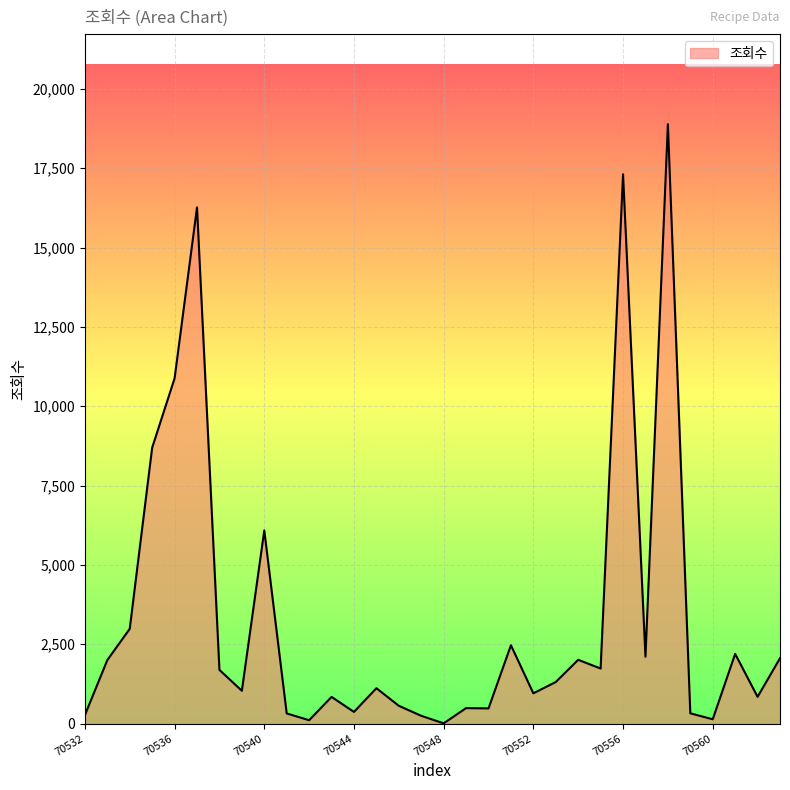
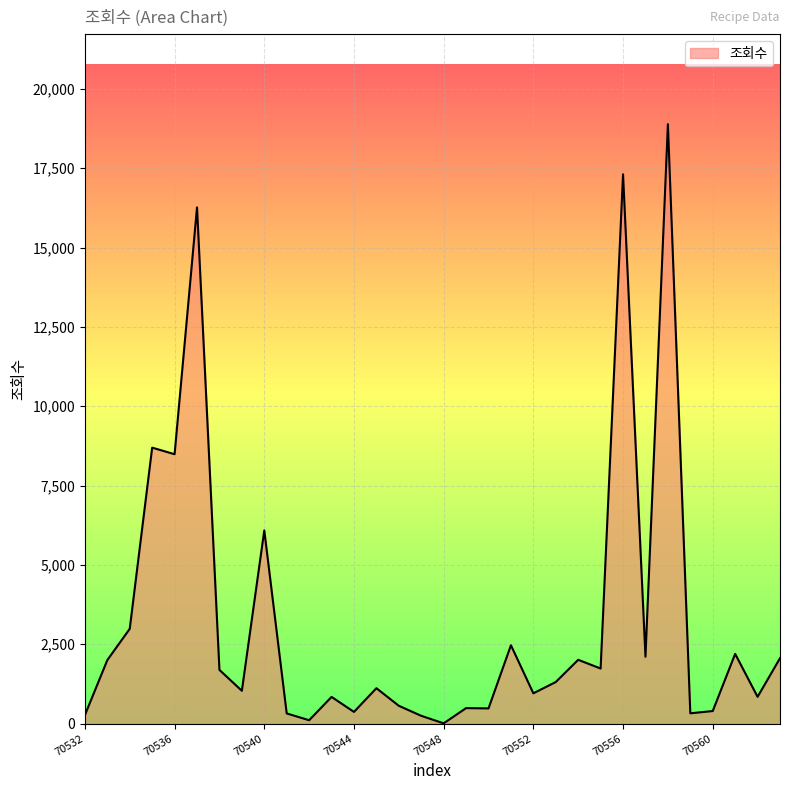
70536: 10,900 -> 8,500
70560: 100 -> 400
